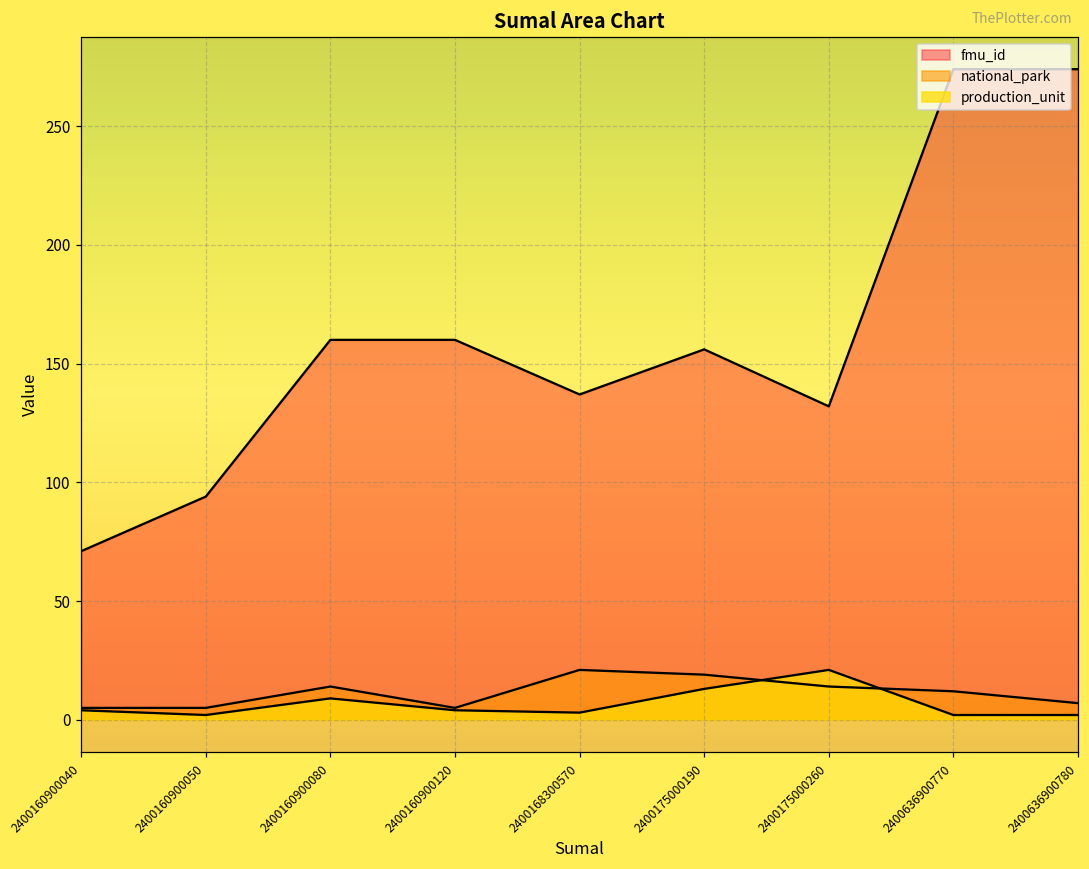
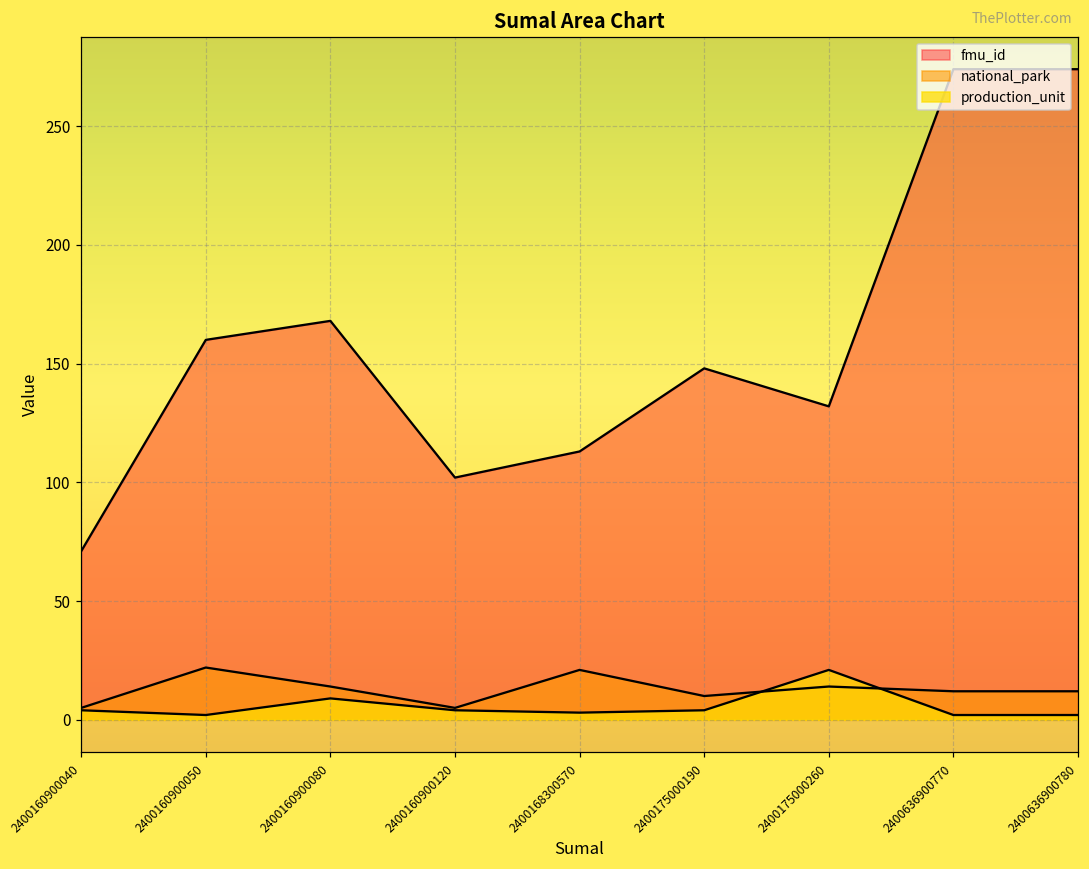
fmu_id, 2400160900050: 94 -> 160
national_park, 2400160900050: 5 -> 22
fmu_id, 2400160900080: 160 -> 168
fmu_id, 2400160900120: 160 -> 102
fmu_id, 2400168300570: 137 -> 113
fmu_id, 2400175000190: 156 -> 148
national_park, 2400175000190: 19 -> 10
production_unit, 2400175000190: 13 -> 4
national_park, 2400636900780: 7 -> 12
